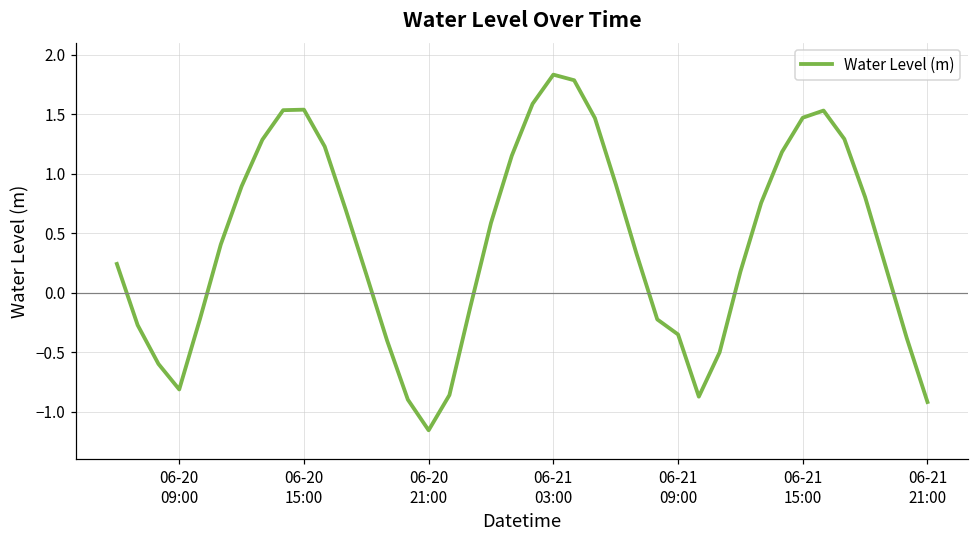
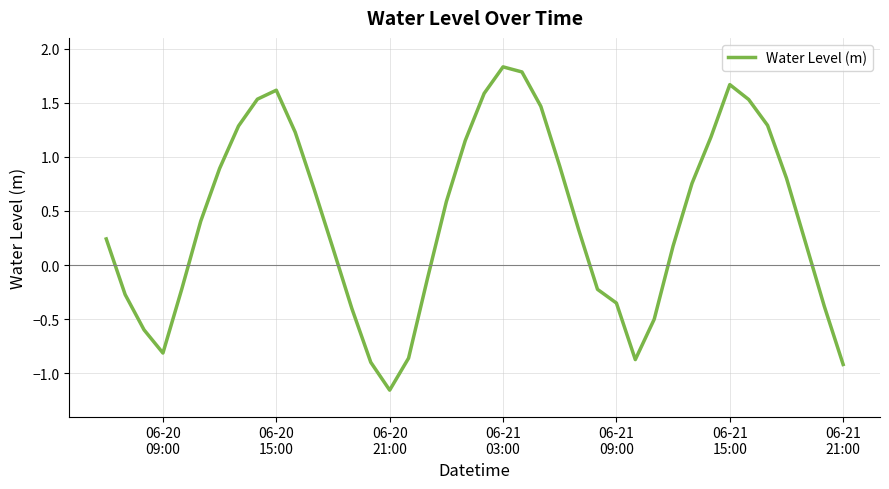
06-20 15:00: 1.54 -> 1.62
06-21 15:00: 1.47 -> 1.67
